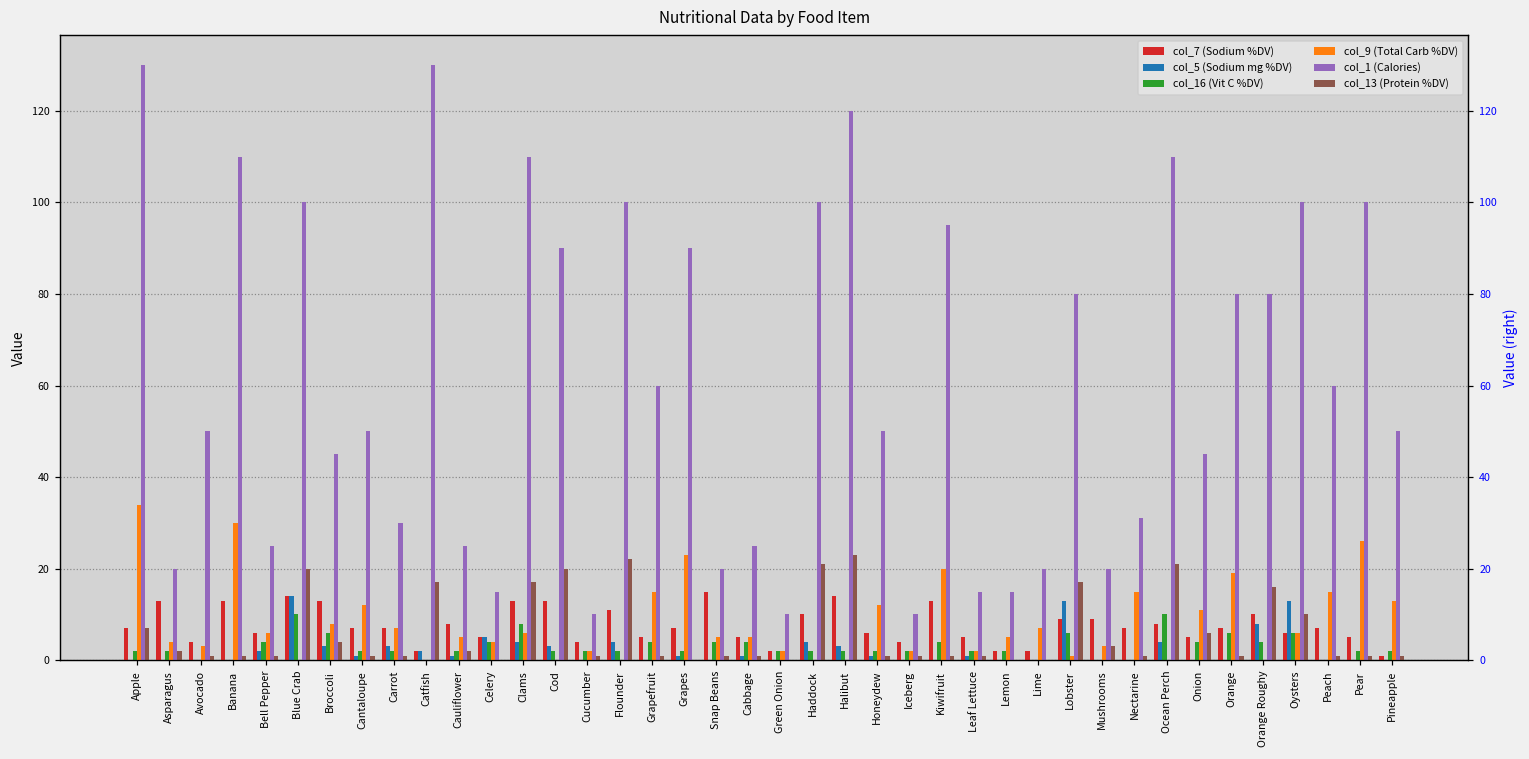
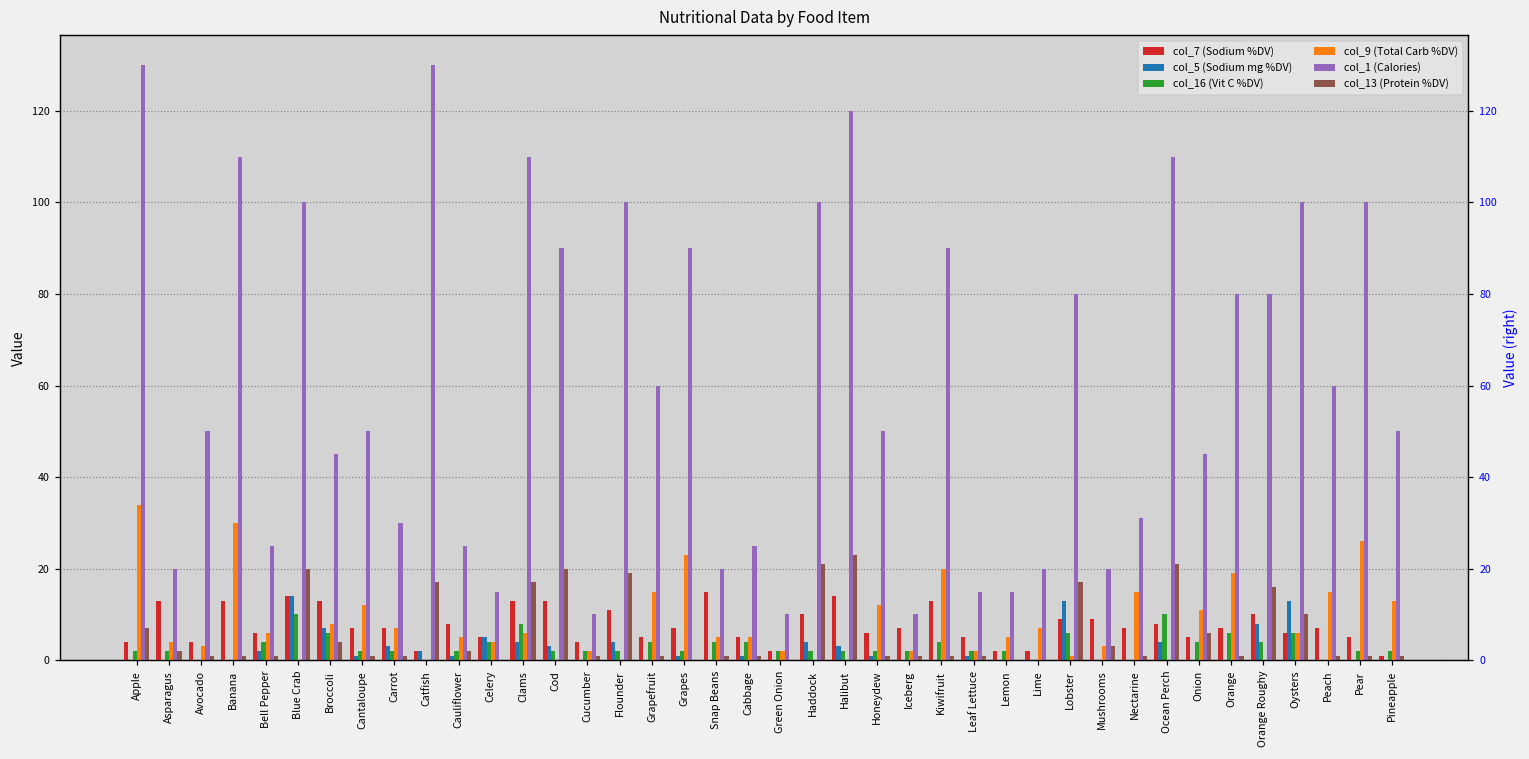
col_7 (Sodium %DV), Apple: 7 -> 4
col_5 (Sodium mg %DV), Broccoli: 3 -> 7
col_13 (Protein %DV), Flounder: 22 -> 19
col_7 (Sodium %DV), Iceberg: 4 -> 7
col_1 (Calories), Kiwifruit: 95 -> 90
